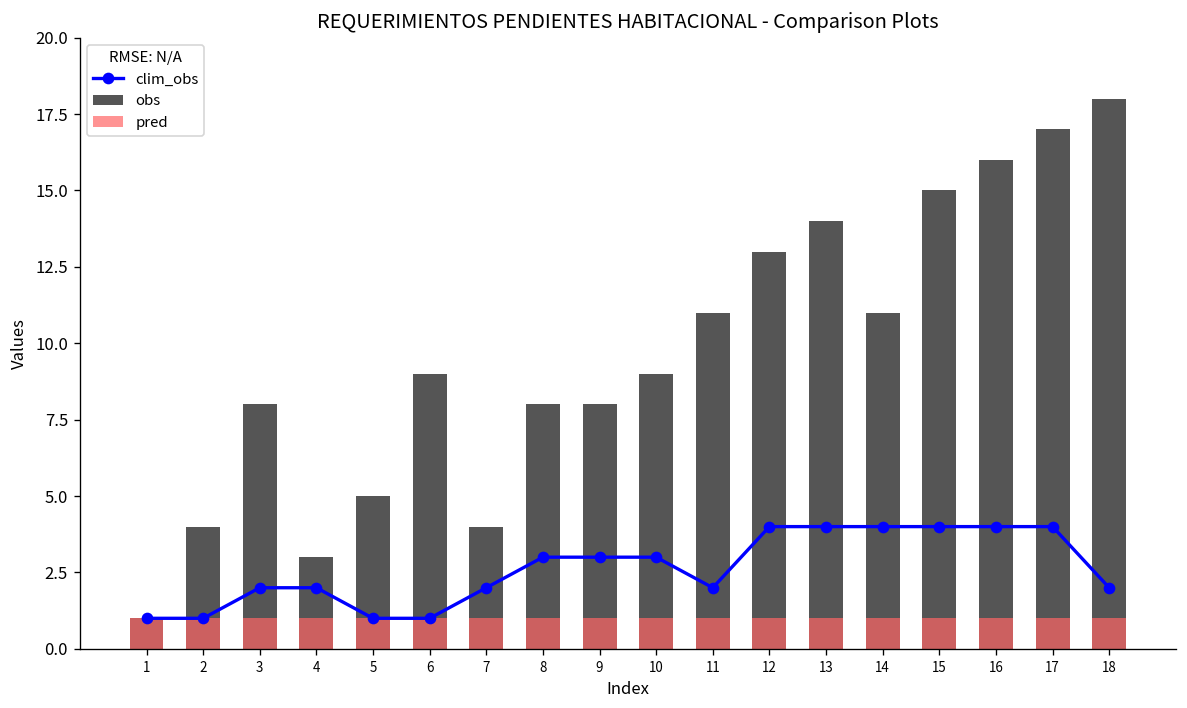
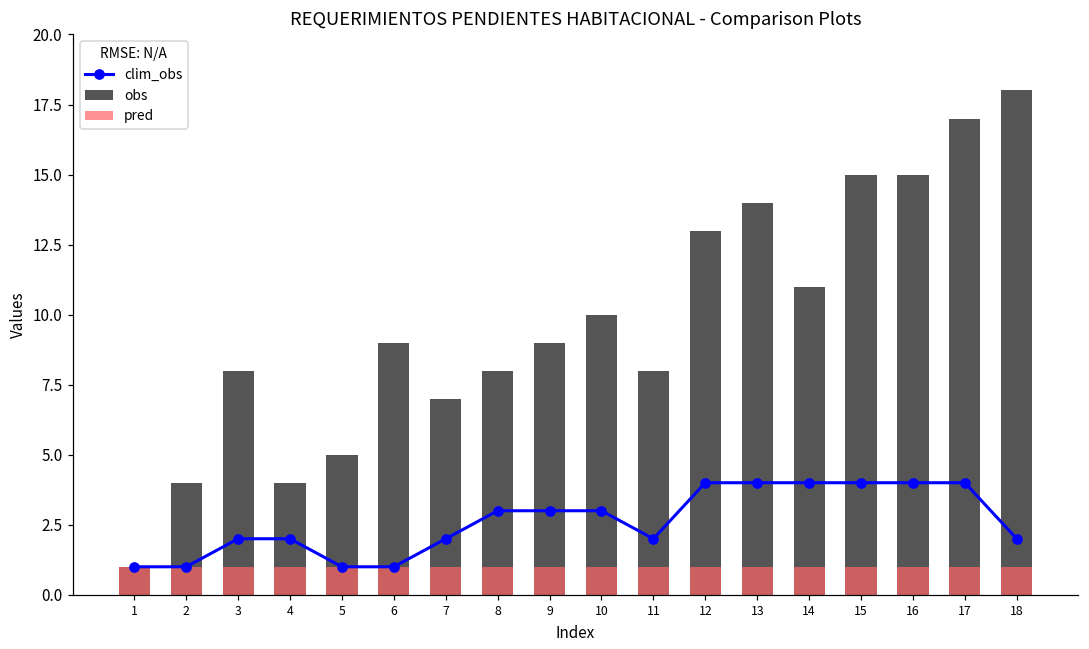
obs, 4: 3 -> 4
obs, 7: 4 -> 7
obs, 9: 8 -> 9
obs, 10: 9 -> 10
obs, 11: 11 -> 8
obs, 16: 16 -> 15
